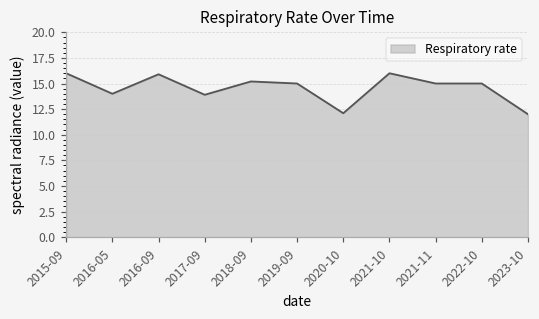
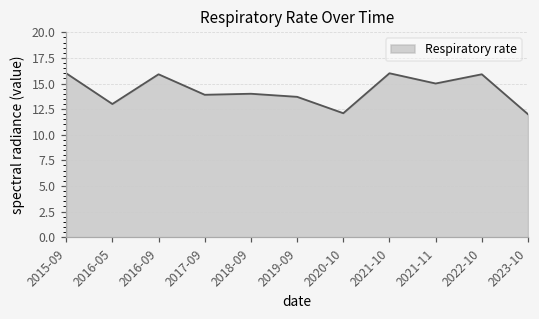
2016-05: 14 -> 13
2018-09: 15 -> 14
2019-09: 15 -> 14
2022-10: 15 -> 16
